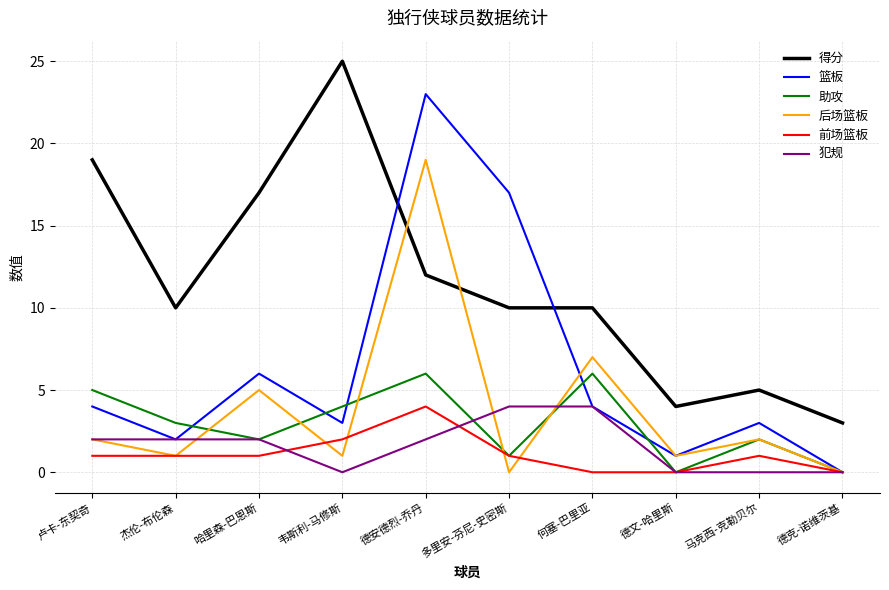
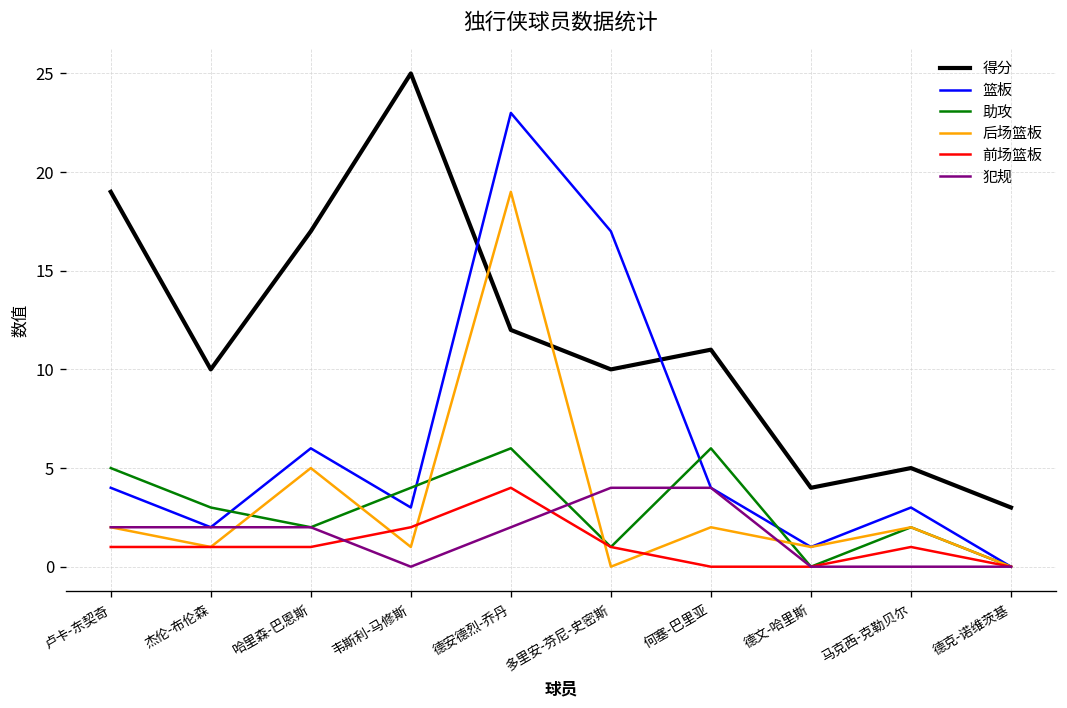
得分, 何塞-巴里亚: 10 -> 11
后场篮板, 何塞-巴里亚: 7 -> 2
